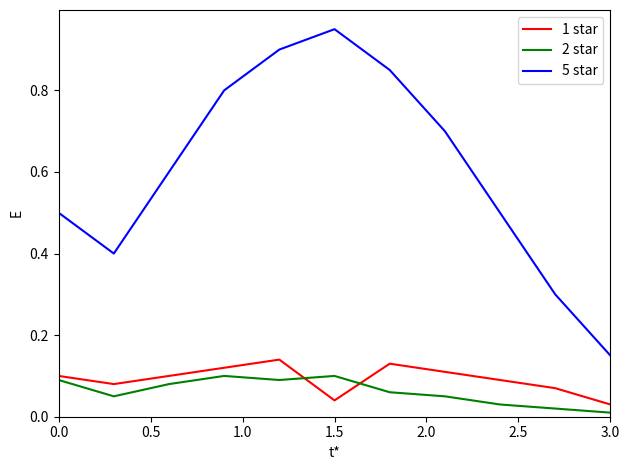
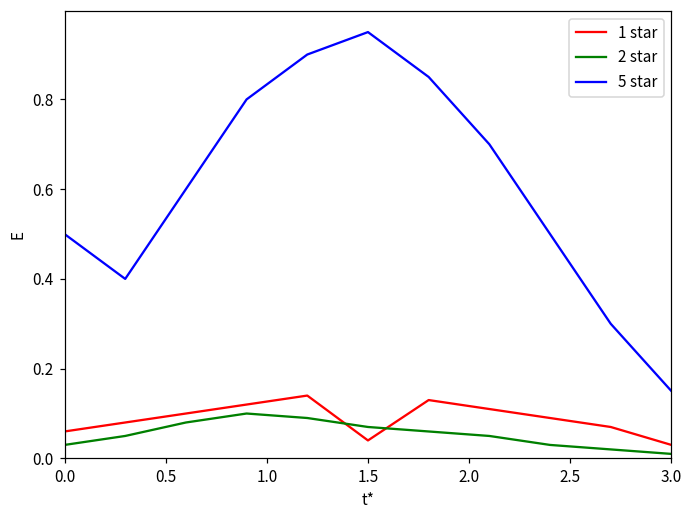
1 star, 0.0: 0.10 -> 0.06
2 star, 0.0: 0.09 -> 0.03
2 star, 1.5: 0.10 -> 0.07
